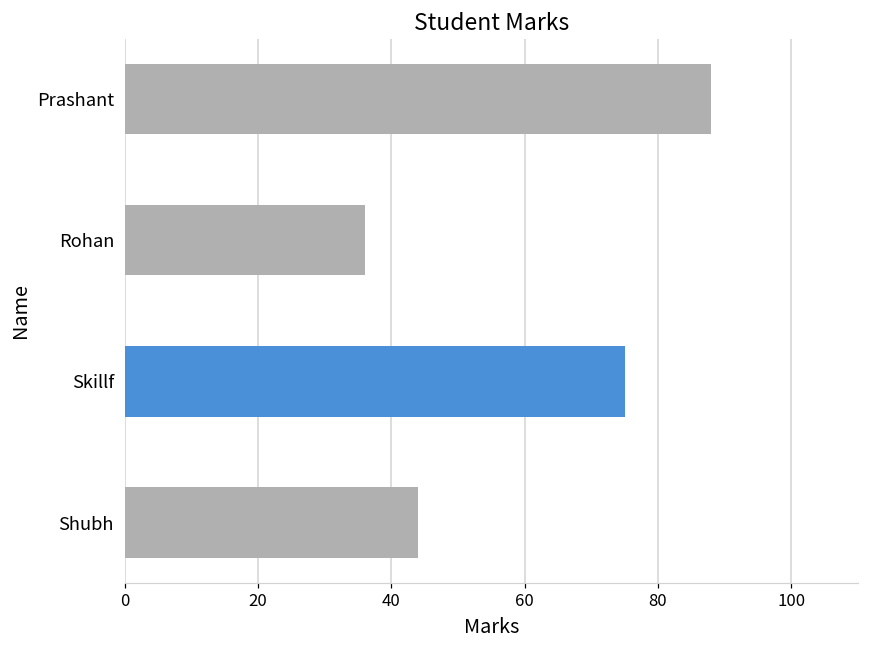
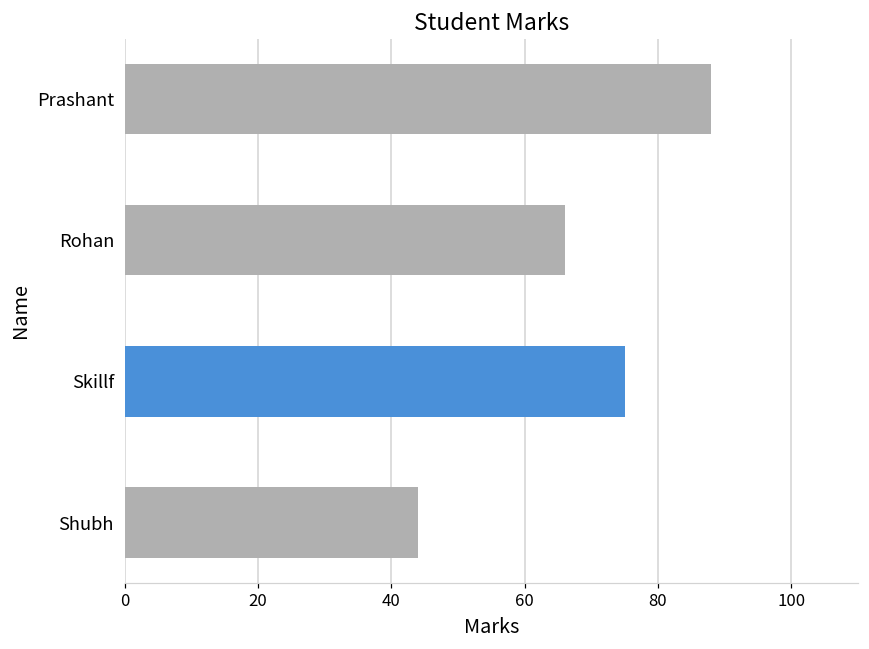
Rohan: 36 -> 66
